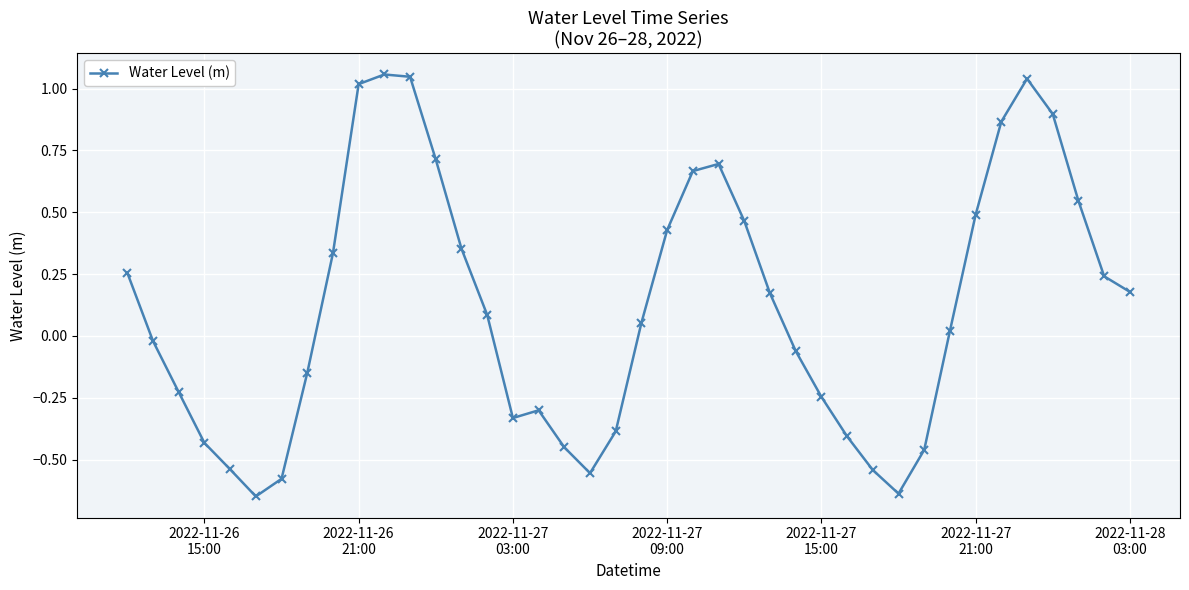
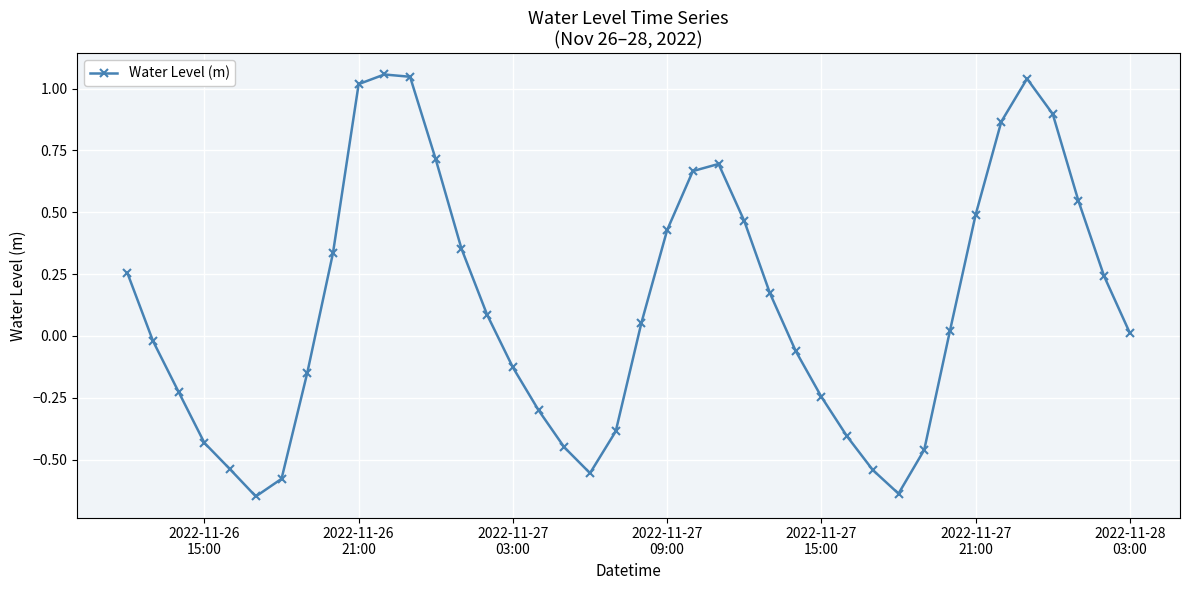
2022-11-27 03:00: -0.33 -> -0.13
2022-11-28 03:00: 0.18 -> 0.01
